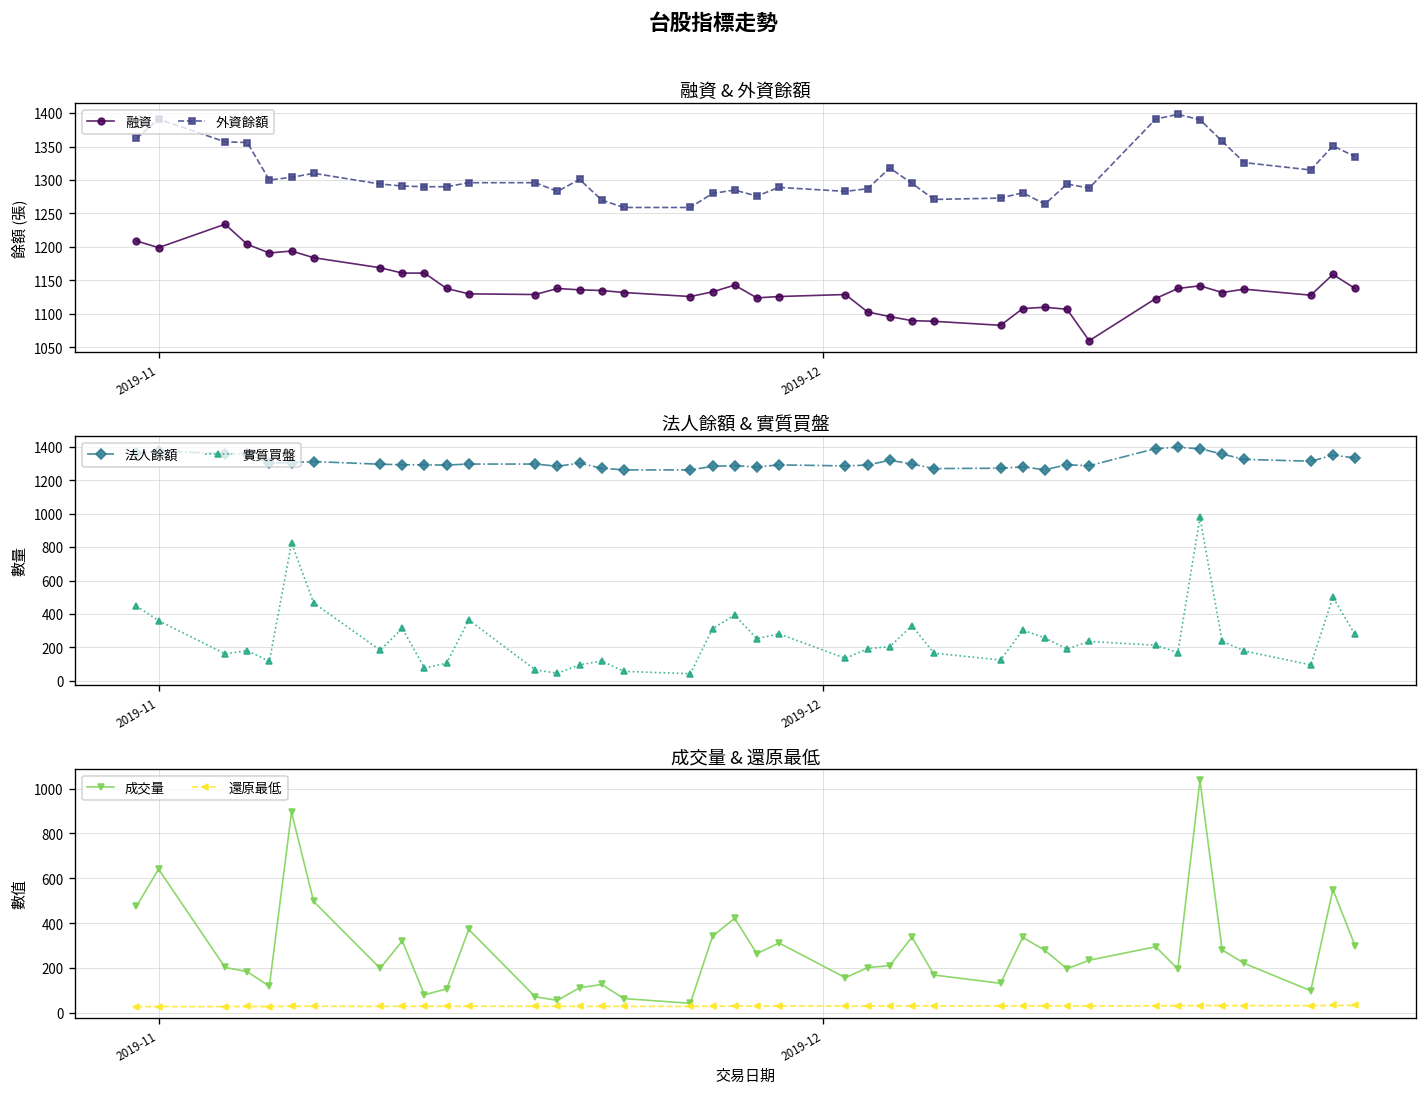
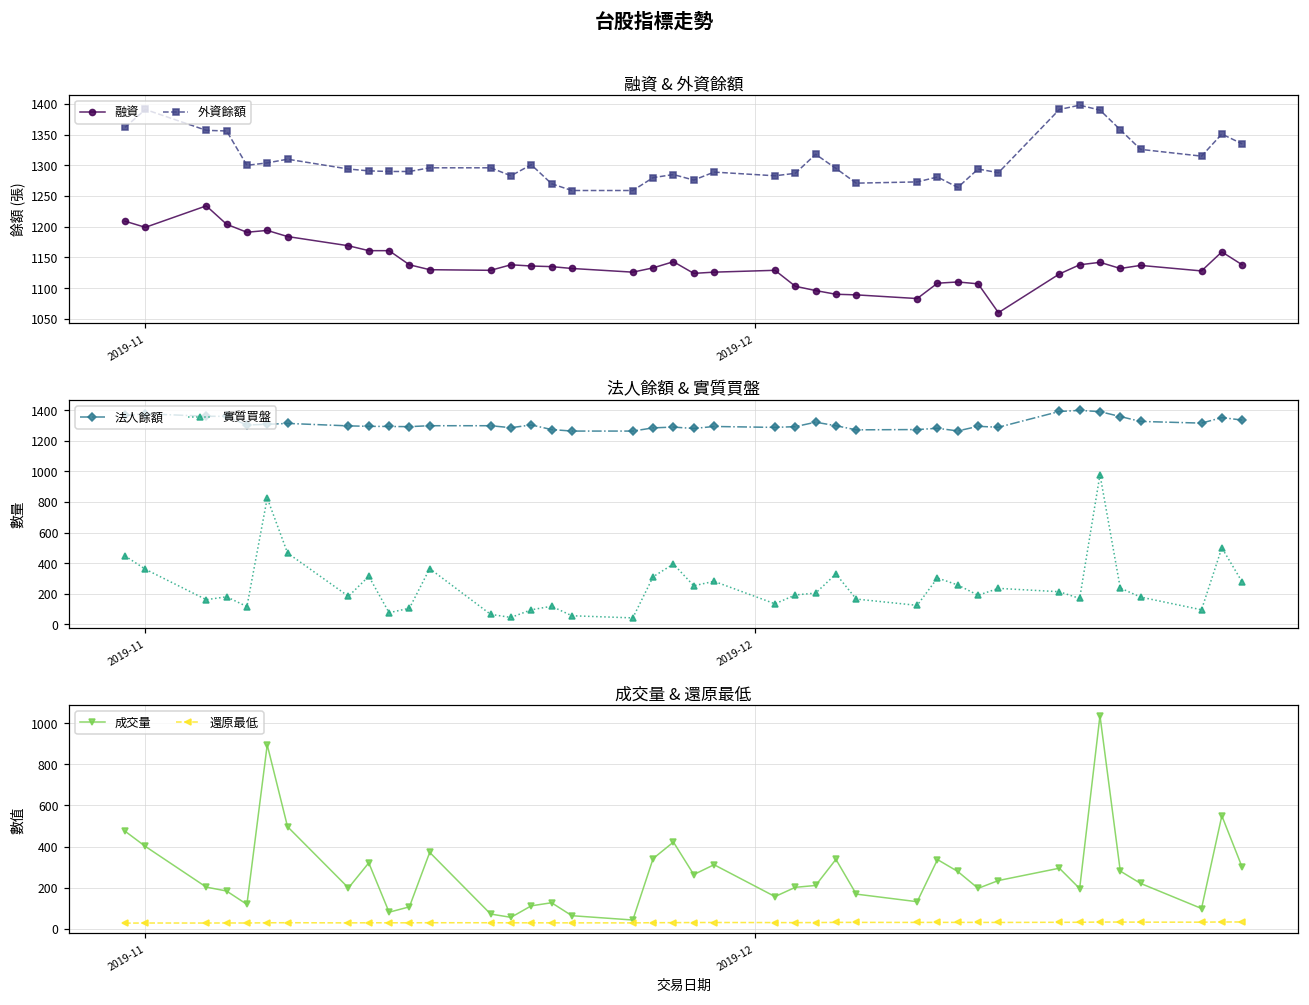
成交量 & 還原最低, 成交量, 2019-11: 640 -> 400
